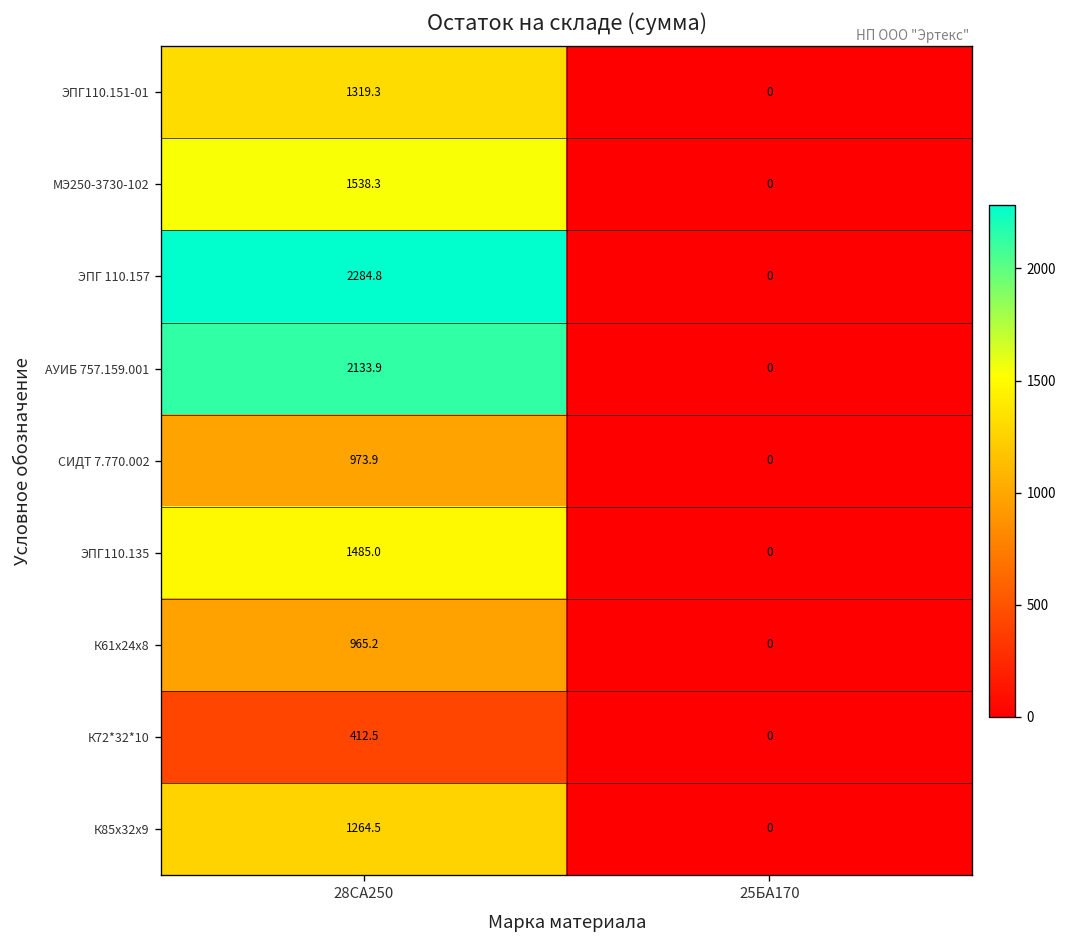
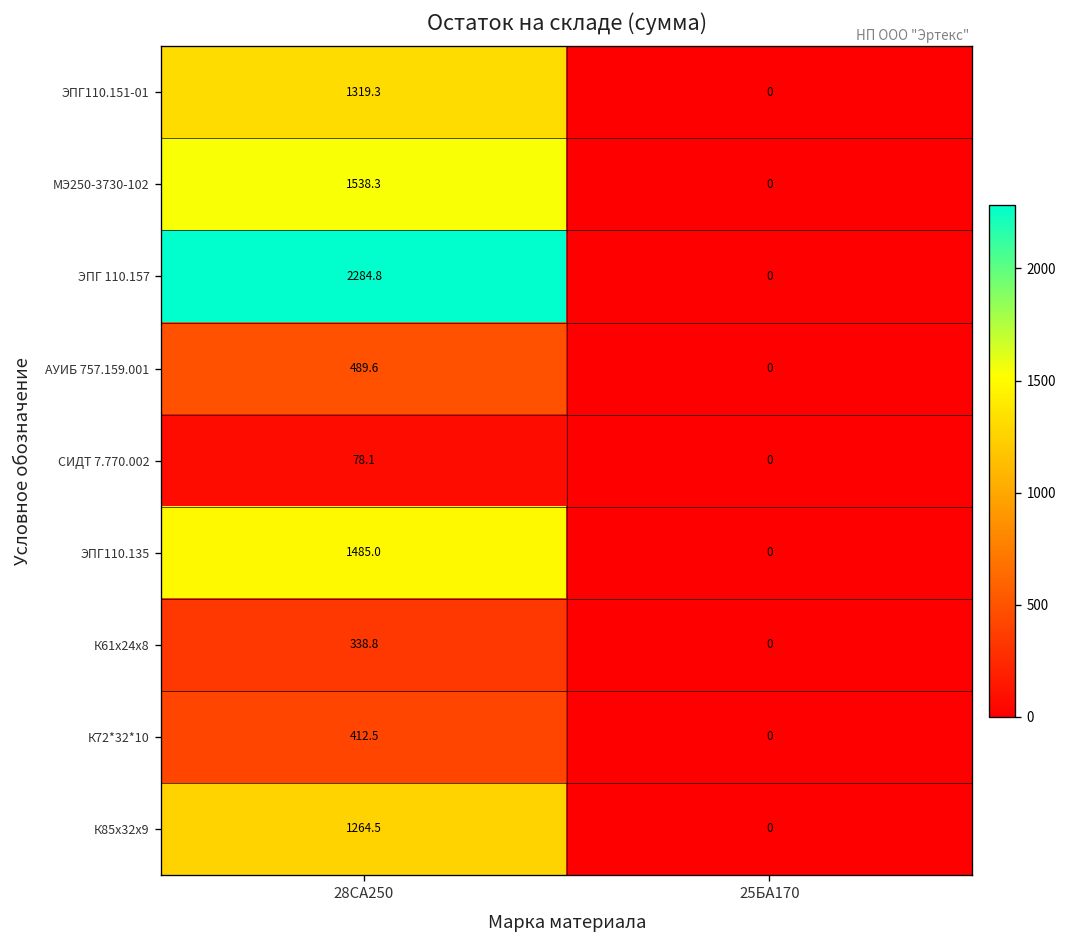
АУИБ 757.159.001, 28СА250: 2133.9 -> 489.6
СИДТ 7.770.002, 28СА250: 973.9 -> 78.1
К61х24х8, 28СА250: 965.2 -> 338.8
